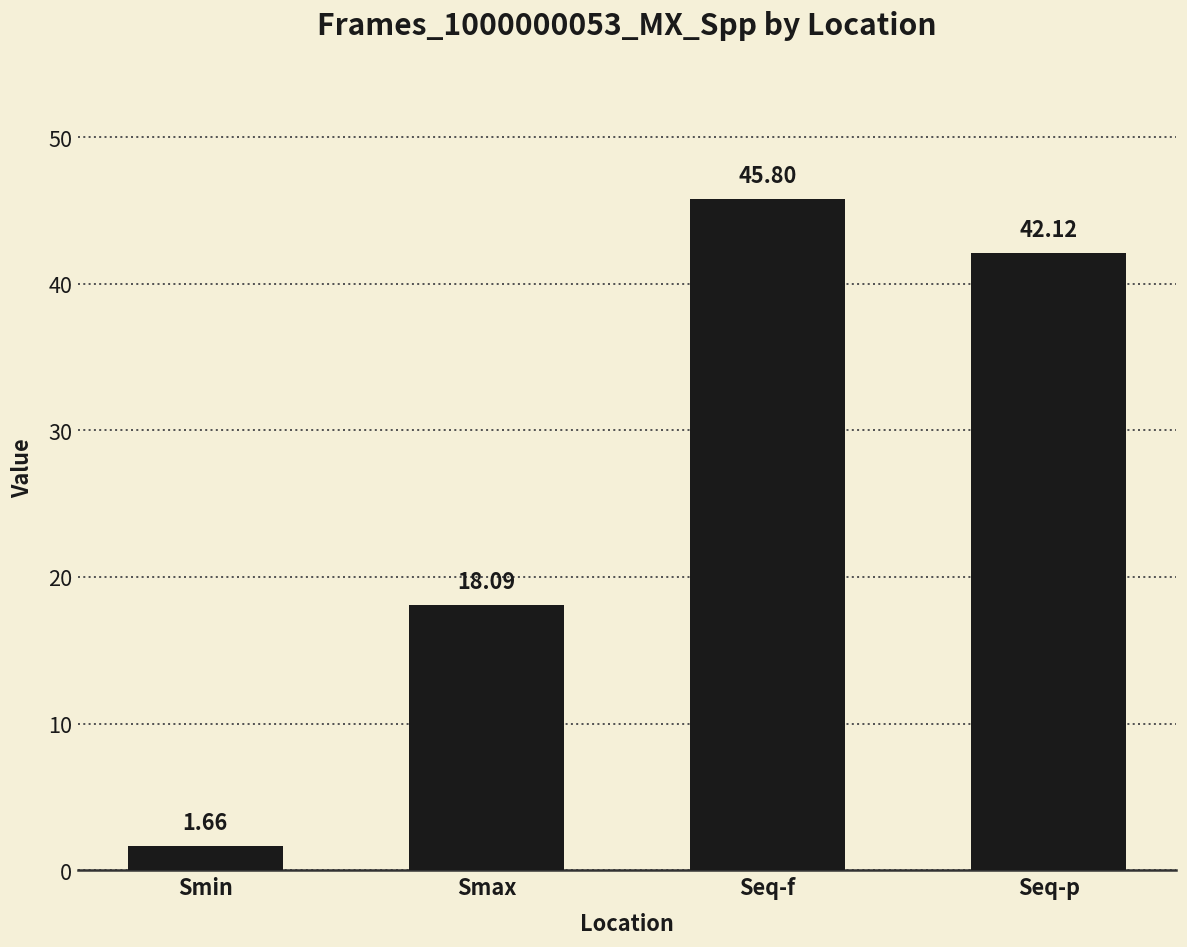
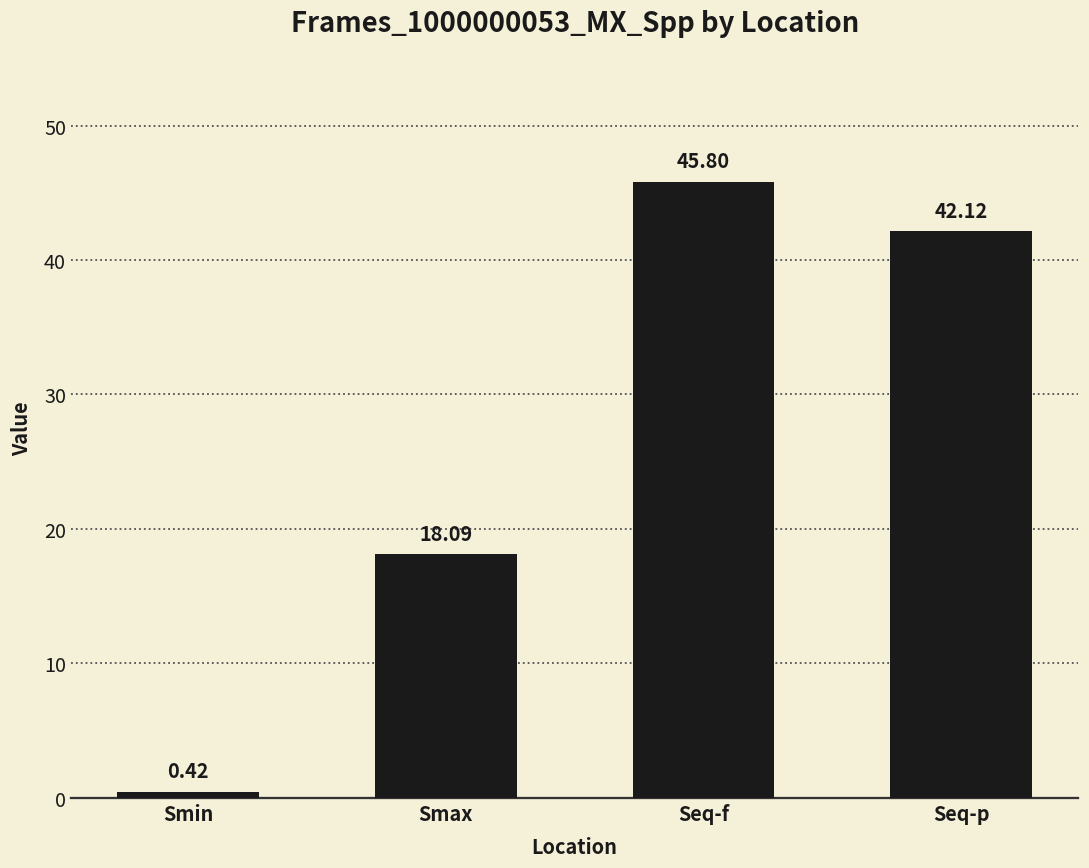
Smin: 1.66 -> 0.42
